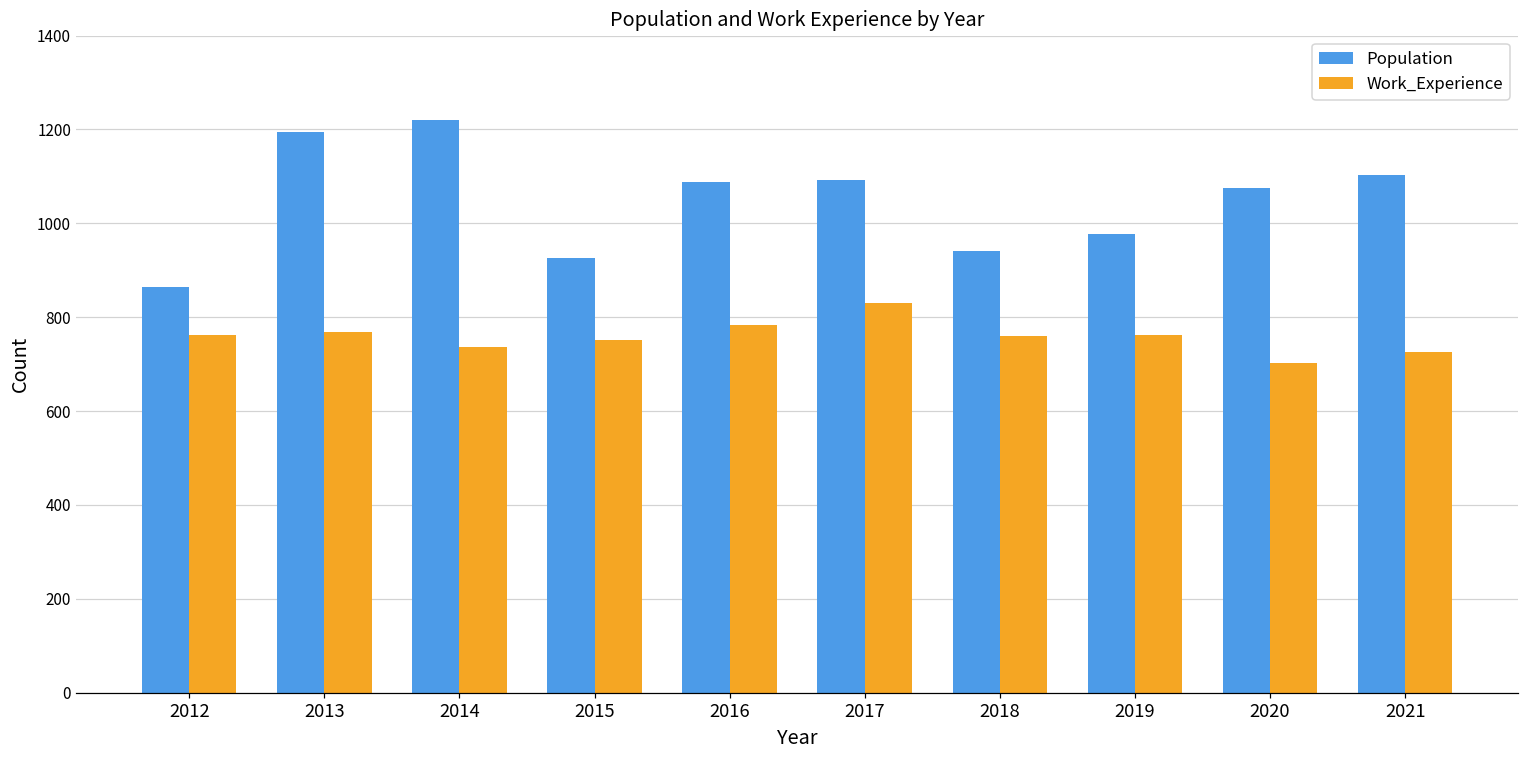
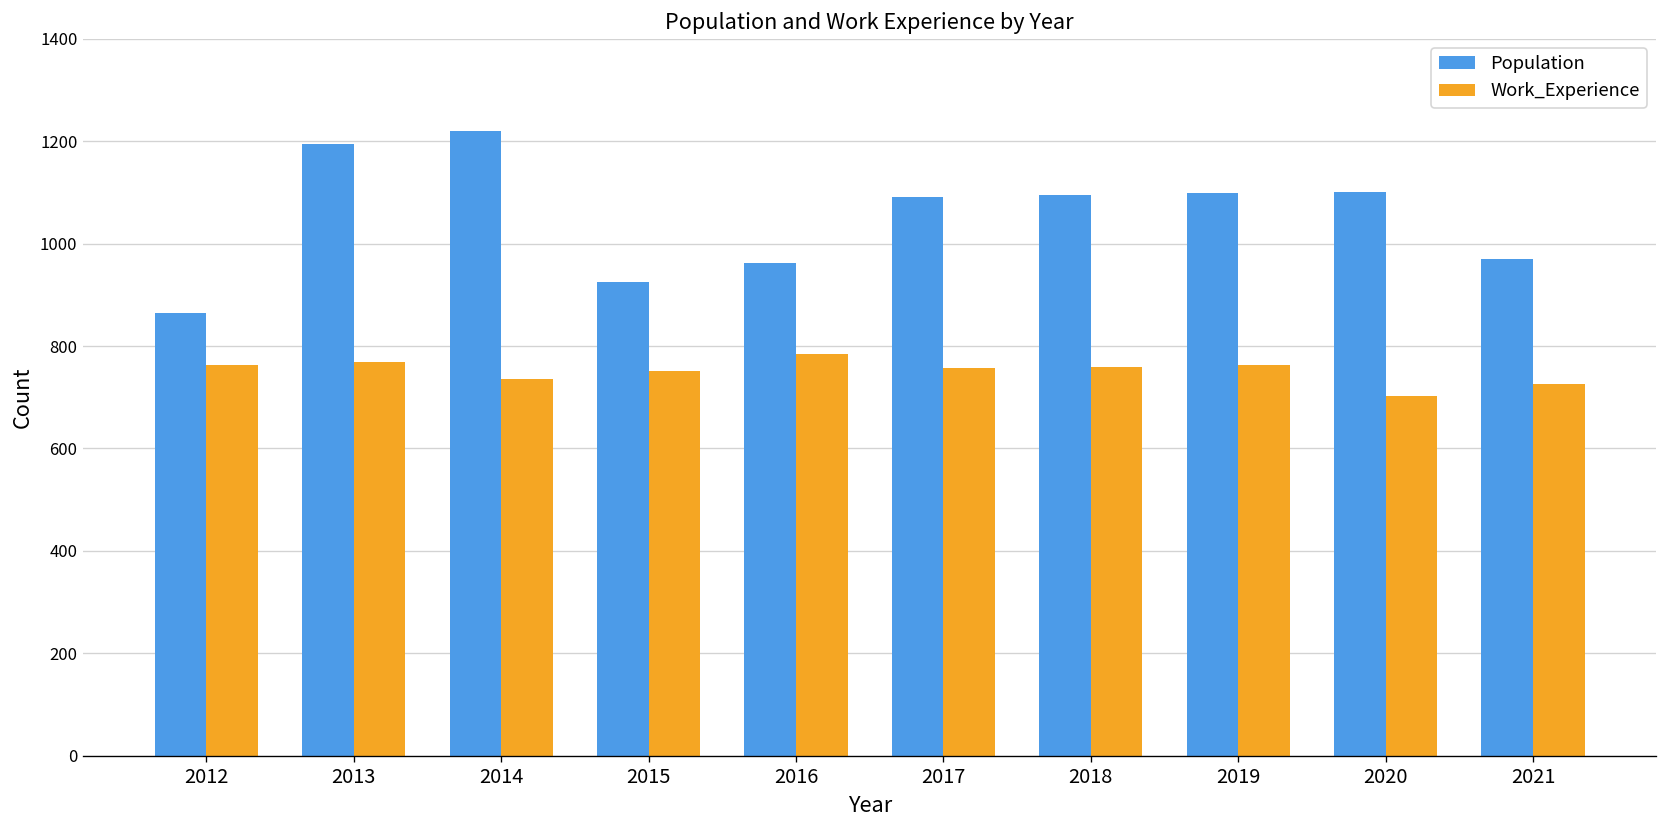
Population, 2016: 1090 -> 960
Work_Experience, 2017: 830 -> 760
Population, 2018: 940 -> 1100
Population, 2019: 980 -> 1100
Population, 2020: 1080 -> 1100
Population, 2021: 1100 -> 970
